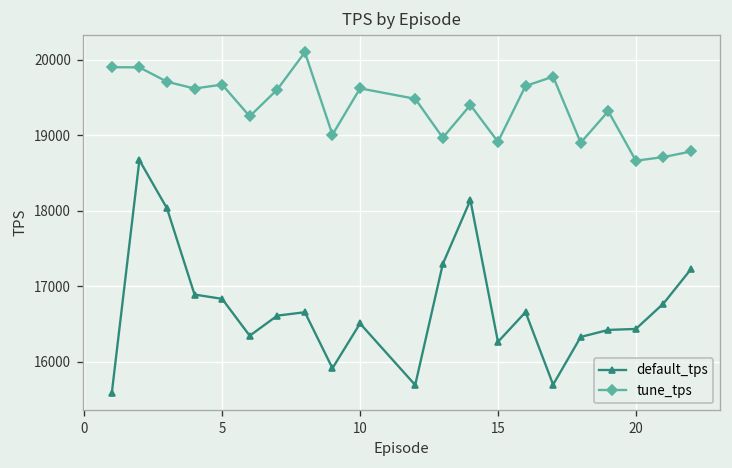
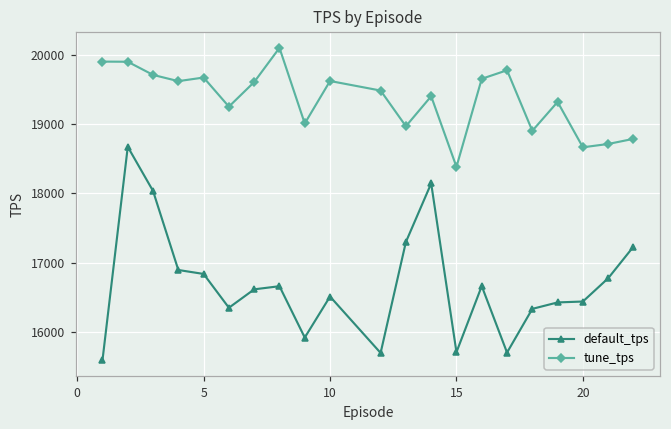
default_tps, 15: 16300 -> 15700
tune_tps, 15: 18900 -> 18400
